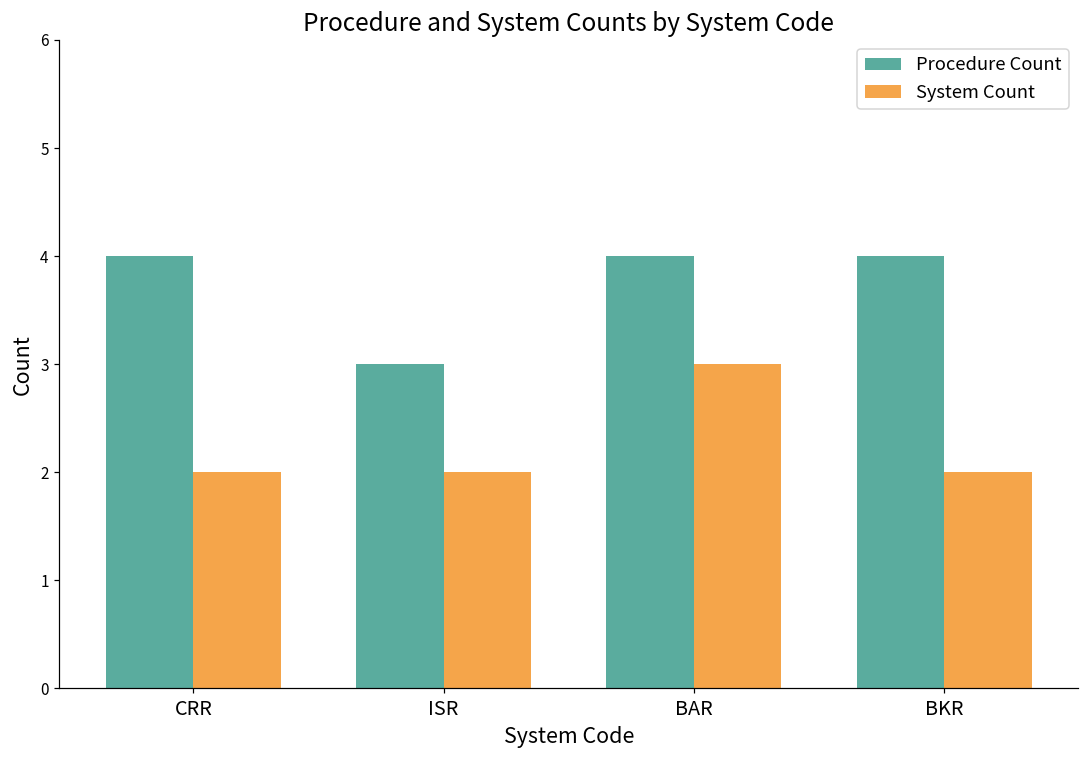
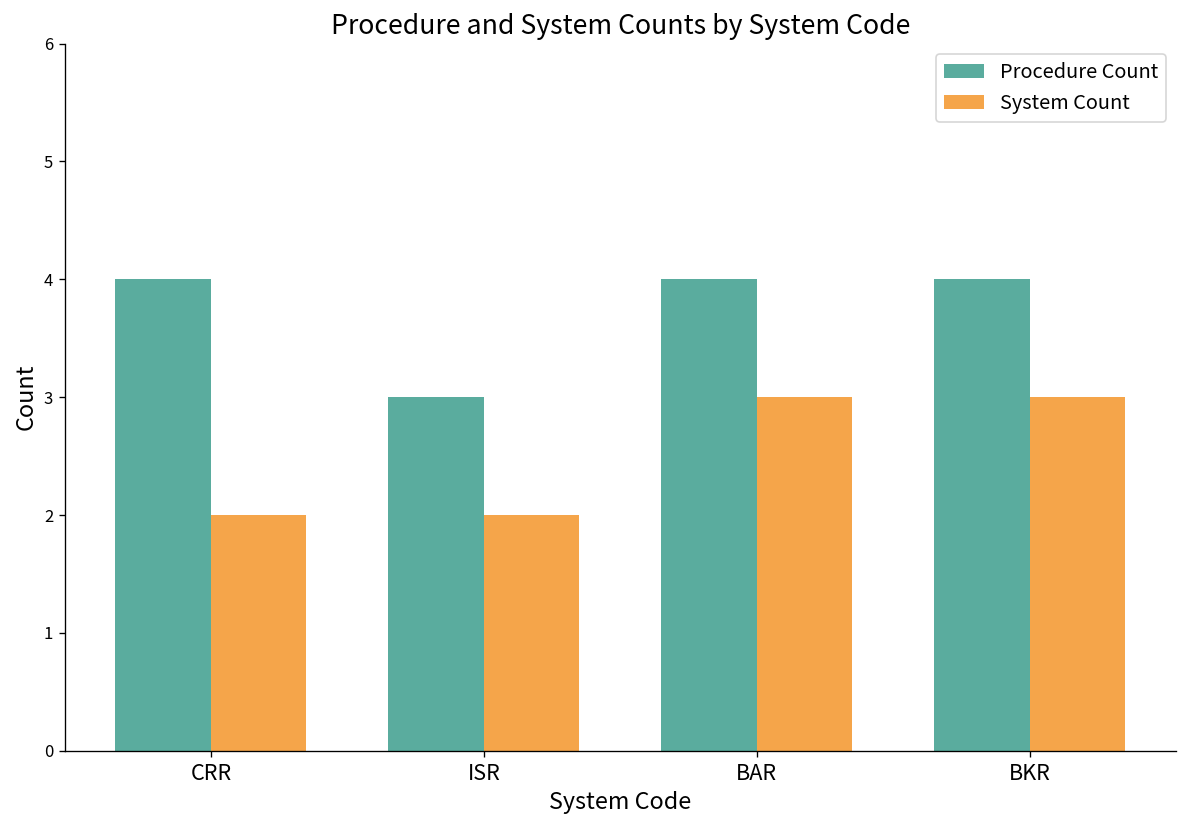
System Count, BKR: 2 -> 3
